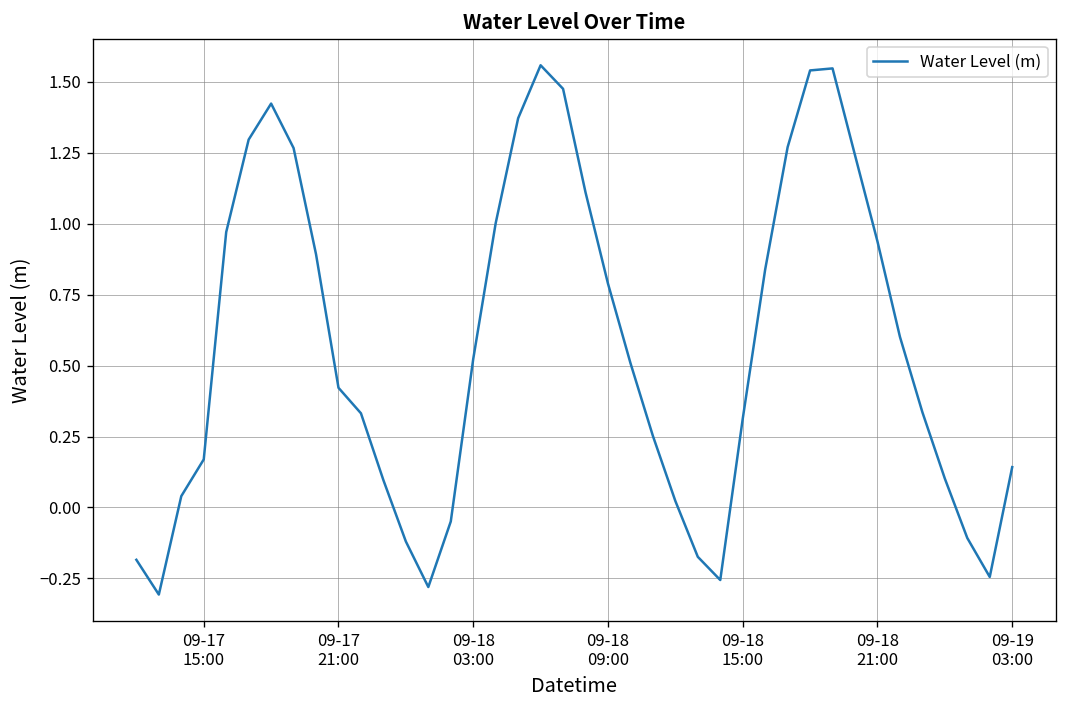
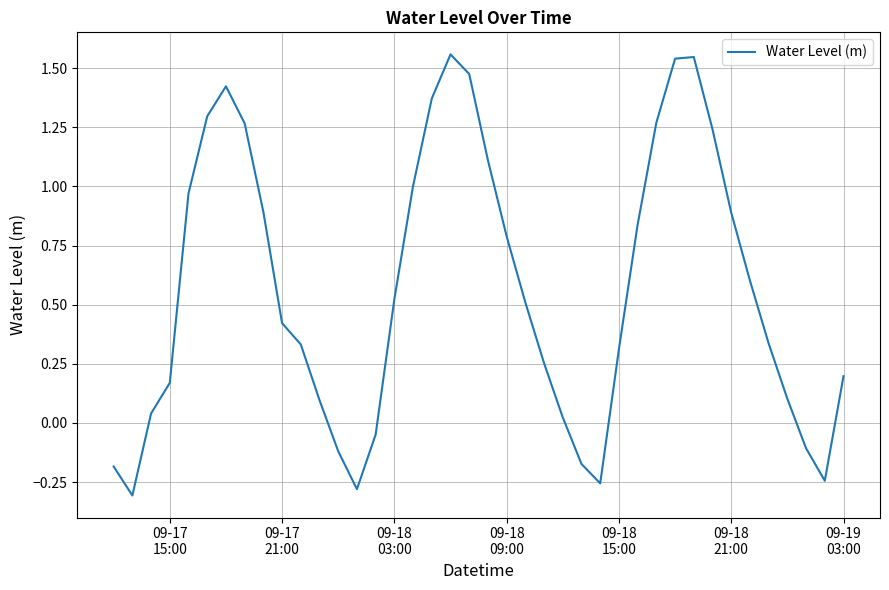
09-18 21:00: 0.94 -> 0.89
09-19 03:00: 0.14 -> 0.20
